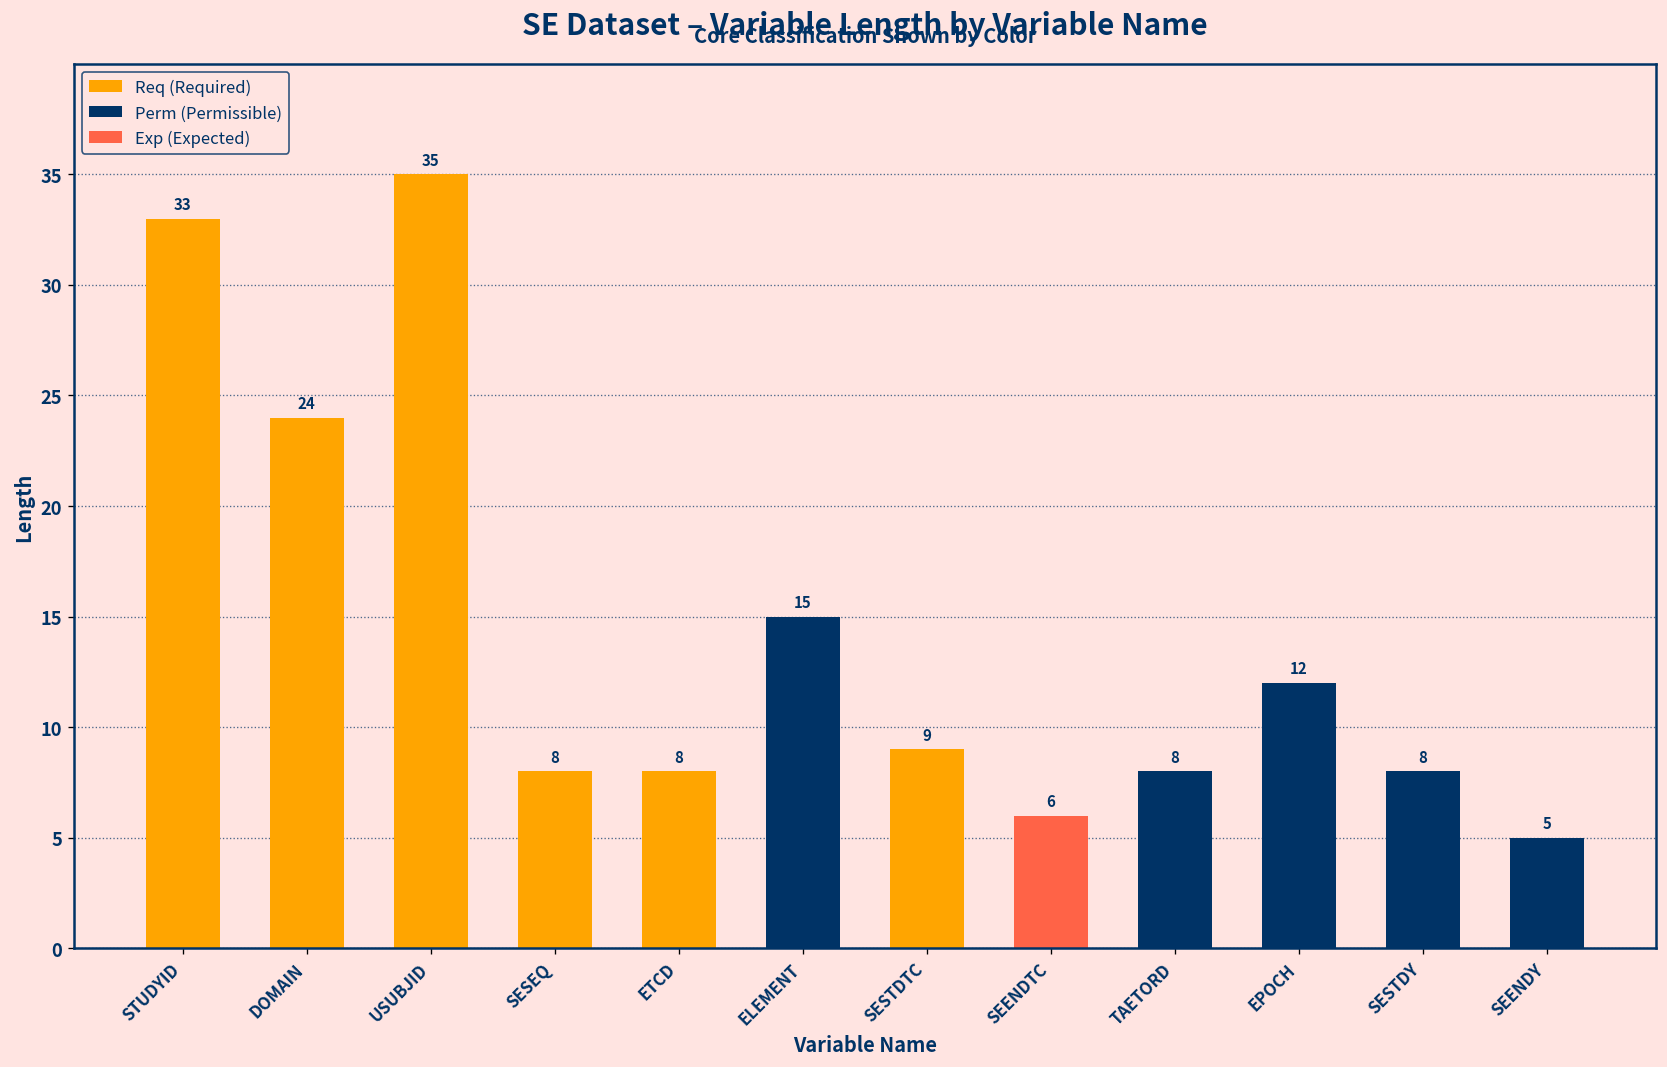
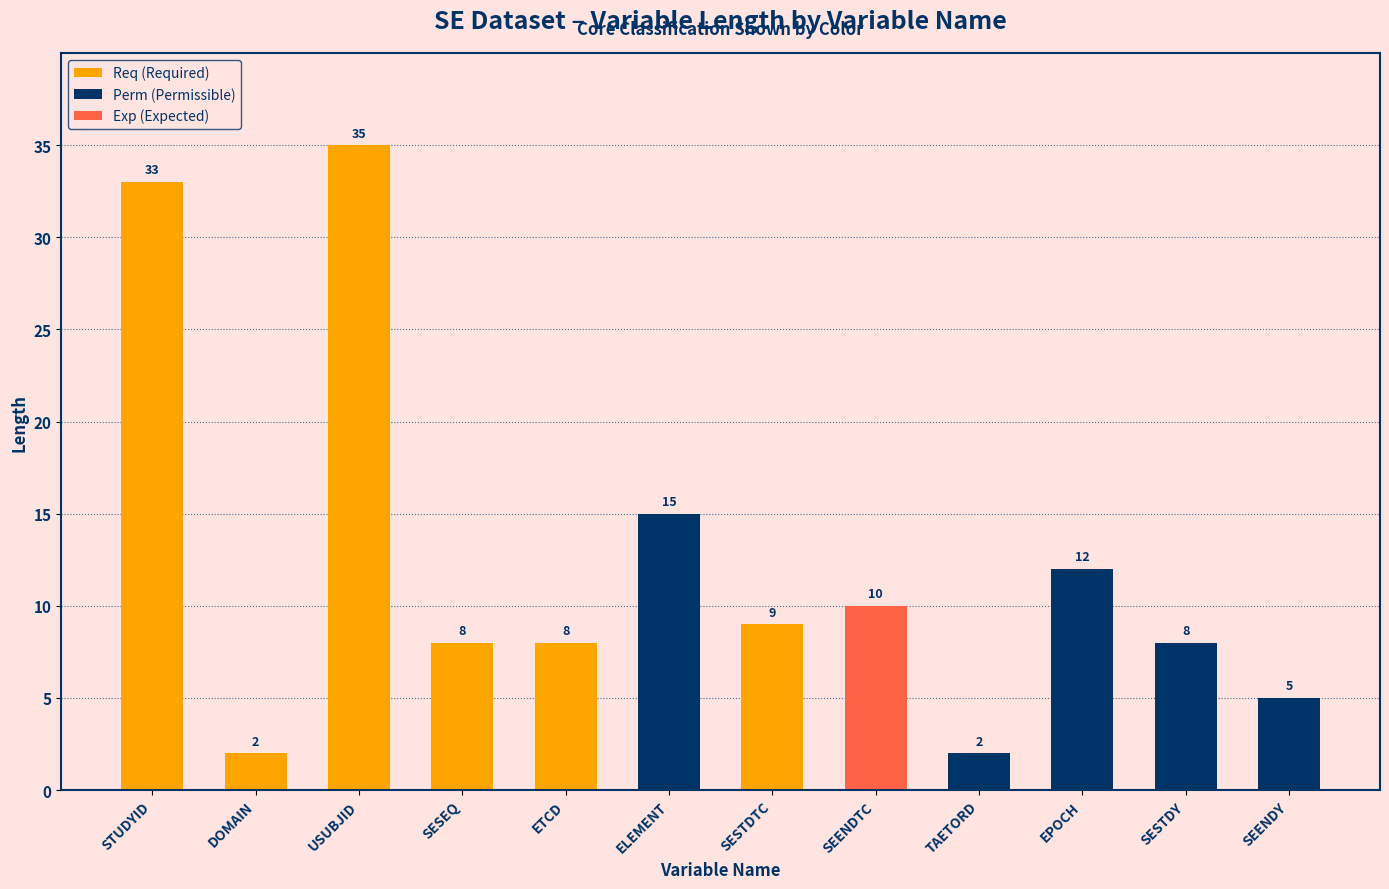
DOMAIN: 24 -> 2
SEENDTC: 6 -> 10
TAETORD: 8 -> 2
